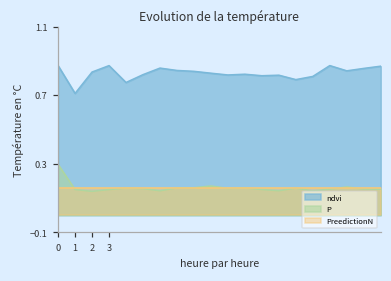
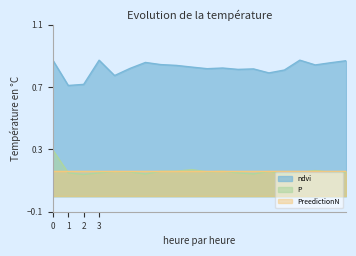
ndvi, 2: 0.84 -> 0.72
